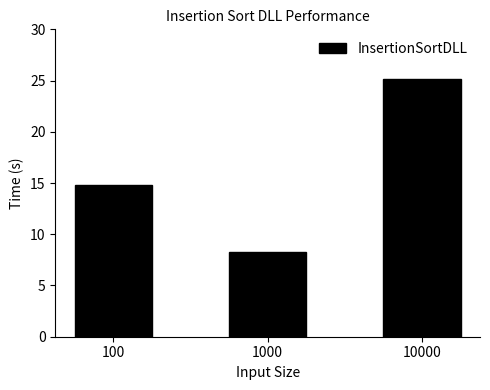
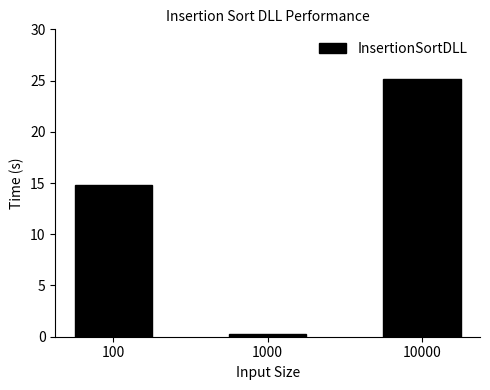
1000: 8.2 -> 0.2
